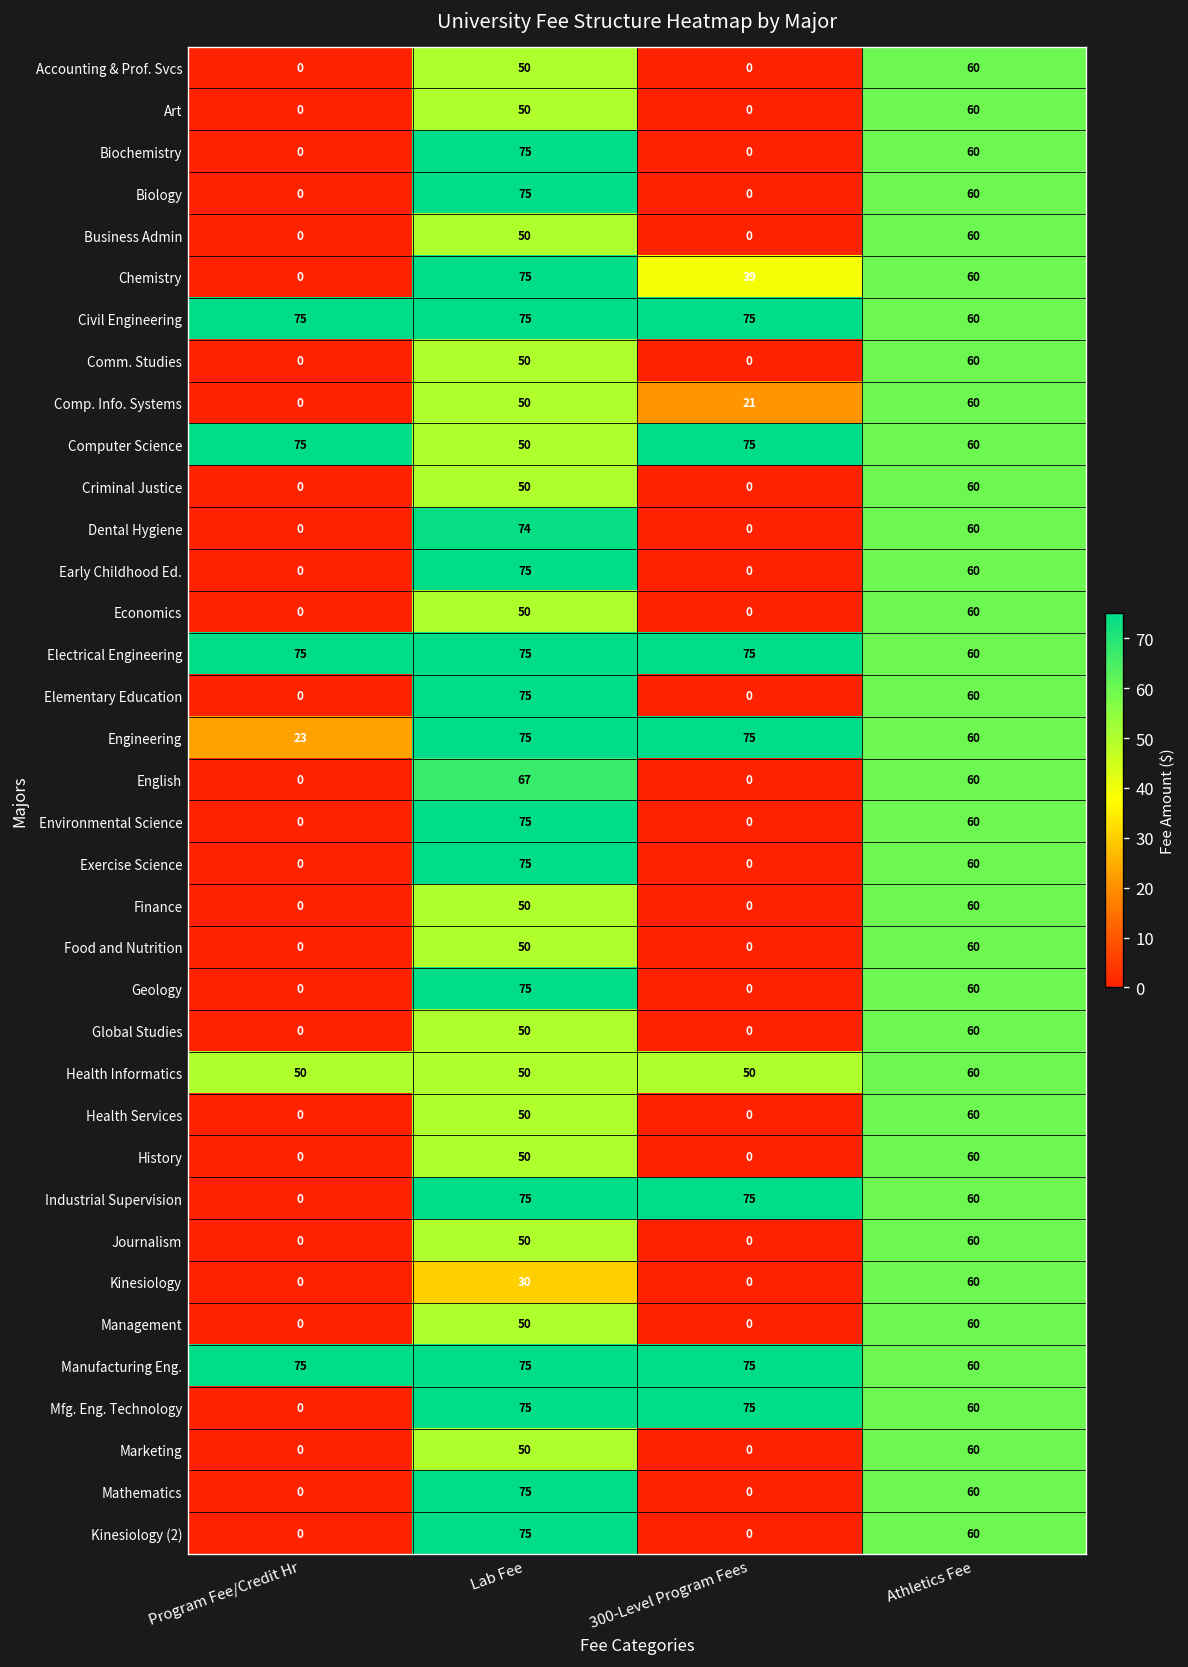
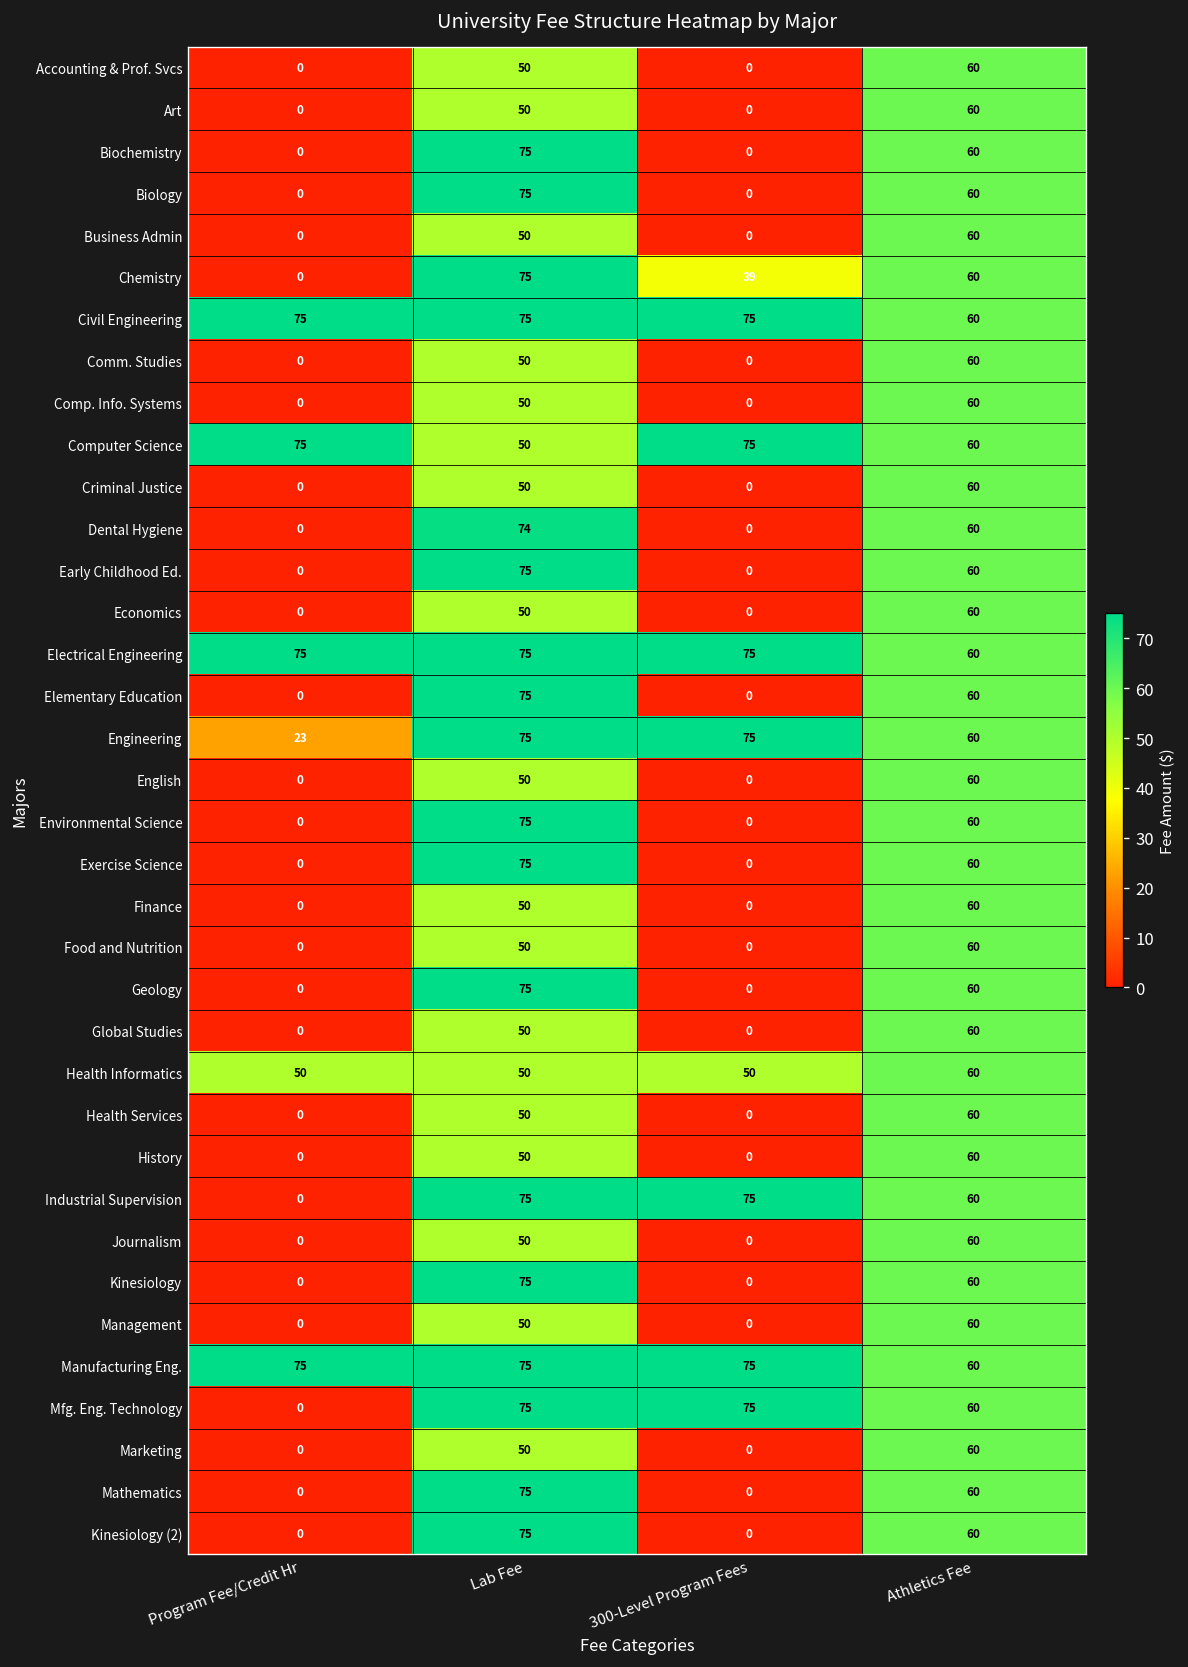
Comp. Info. Systems, 300-Level Program Fees: 21 -> 0
English, Lab Fee: 67 -> 50
Kinesiology, Lab Fee: 30 -> 75
